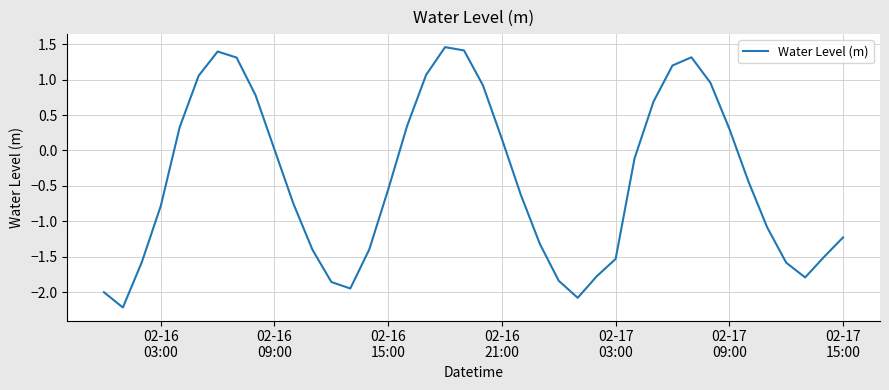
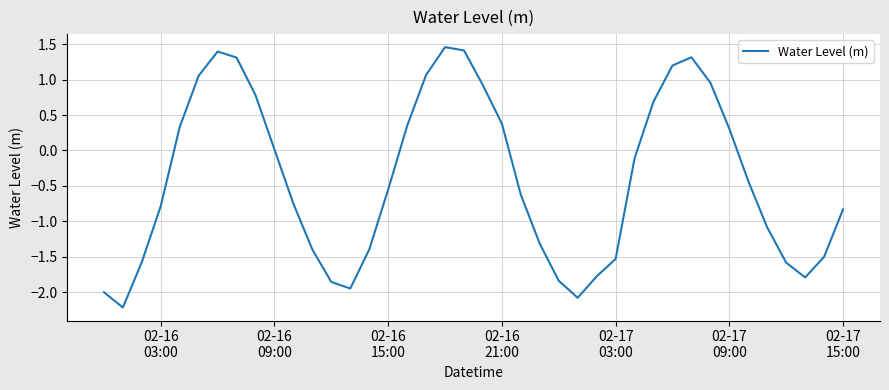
02-16 21:00: 0.2 -> 0.4
02-17 15:00: -1.2 -> -0.8
